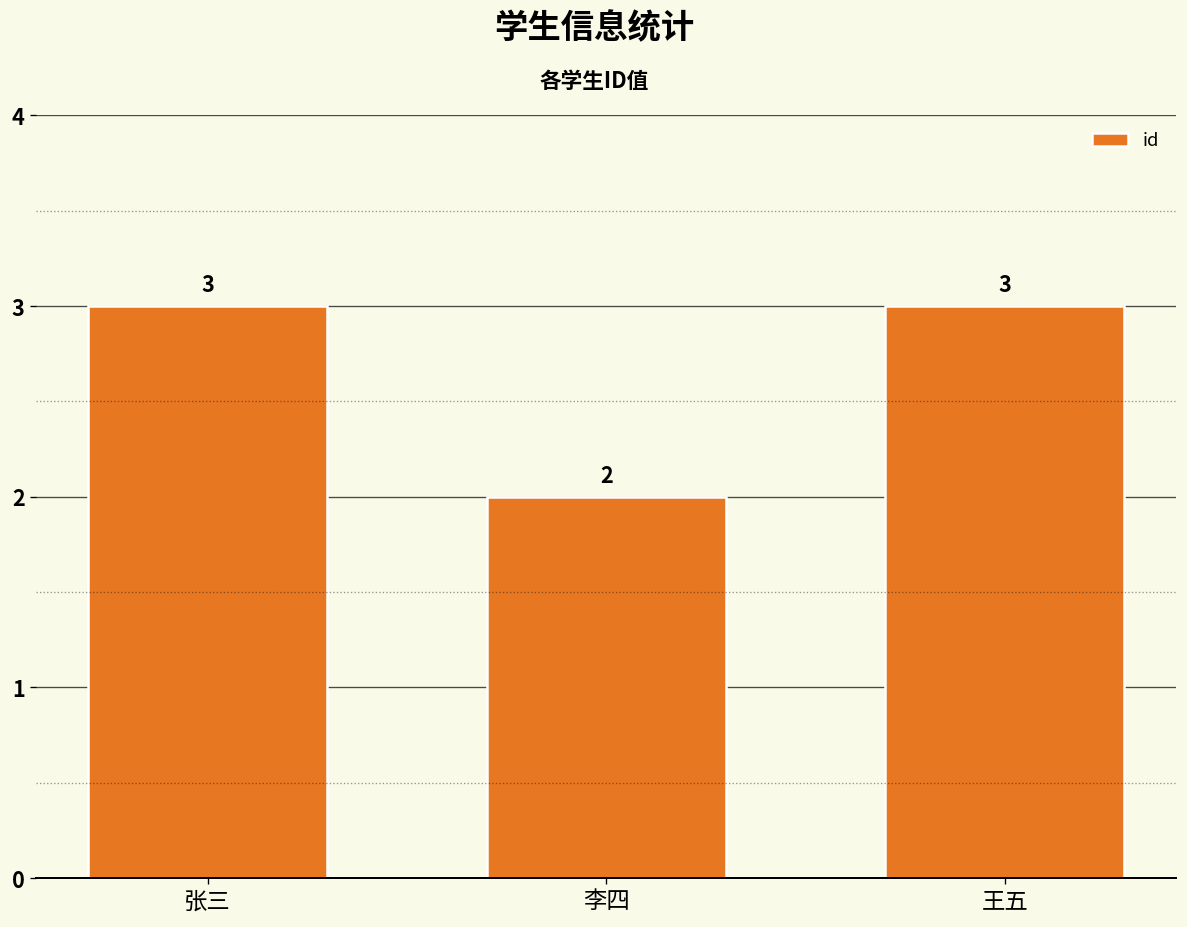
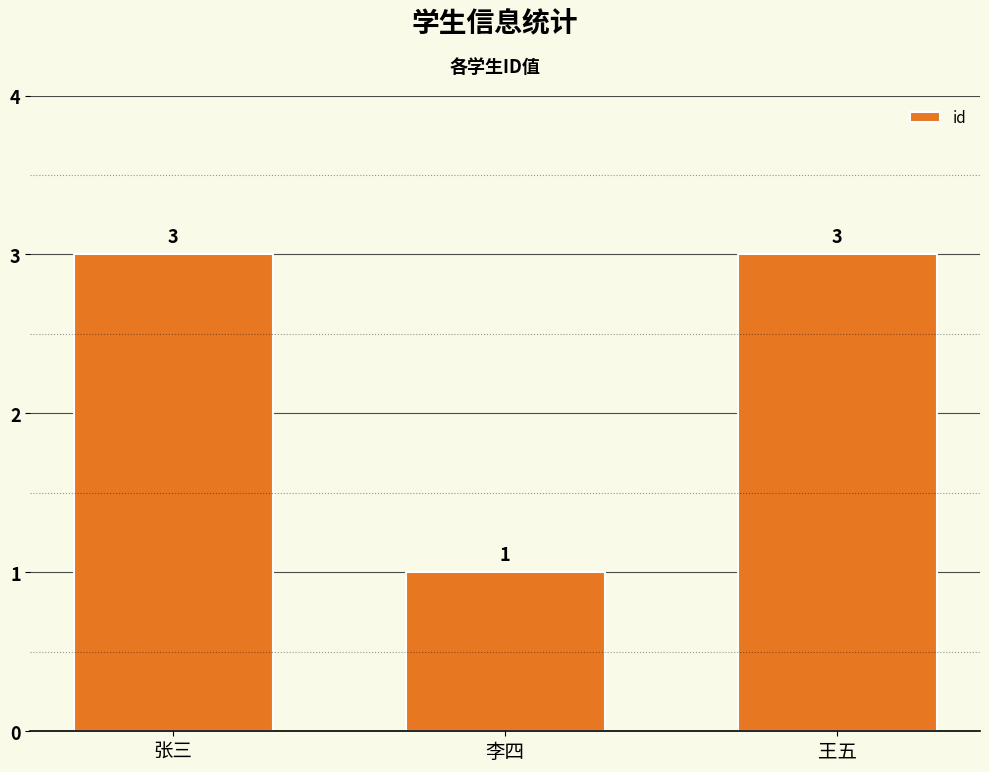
李四: 2 -> 1
